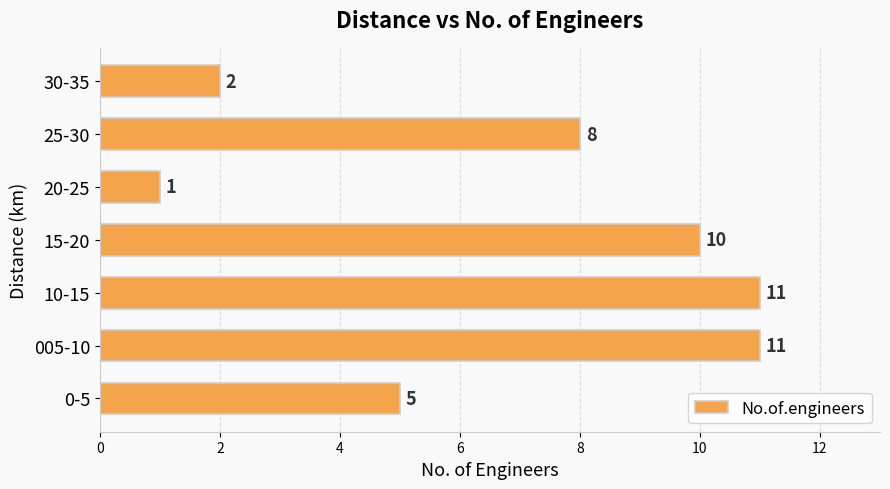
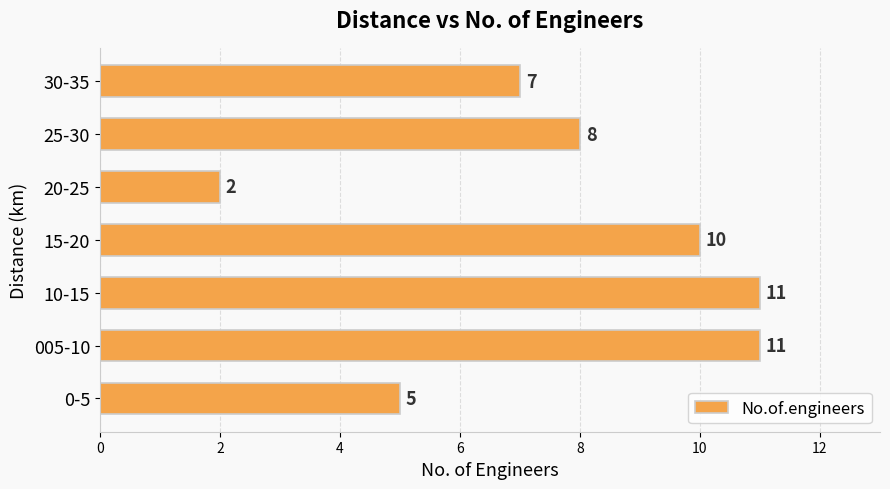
30-35: 2 -> 7
20-25: 1 -> 2
